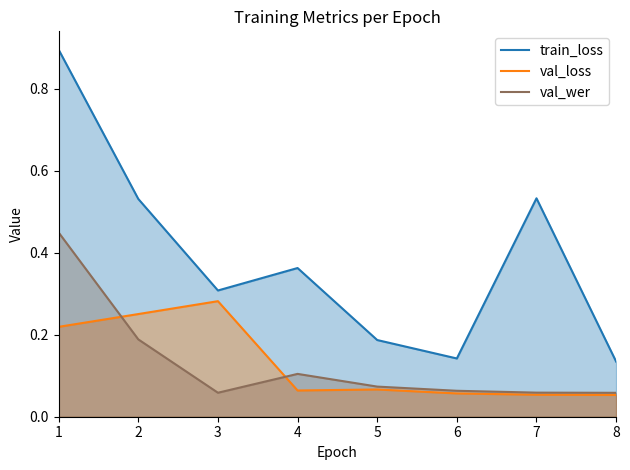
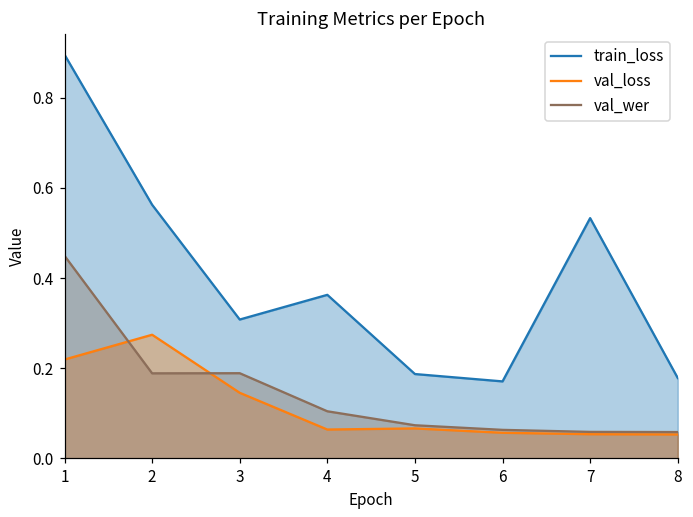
train_loss, 2: 0.53 -> 0.56
val_loss, 2: 0.25 -> 0.27
val_loss, 3: 0.28 -> 0.15
val_wer, 3: 0.06 -> 0.19
train_loss, 6: 0.14 -> 0.17
train_loss, 8: 0.13 -> 0.18
